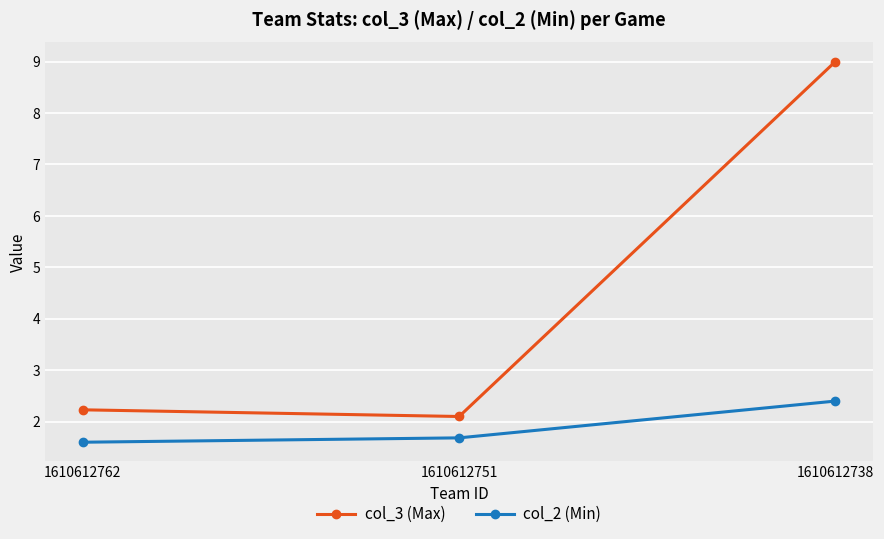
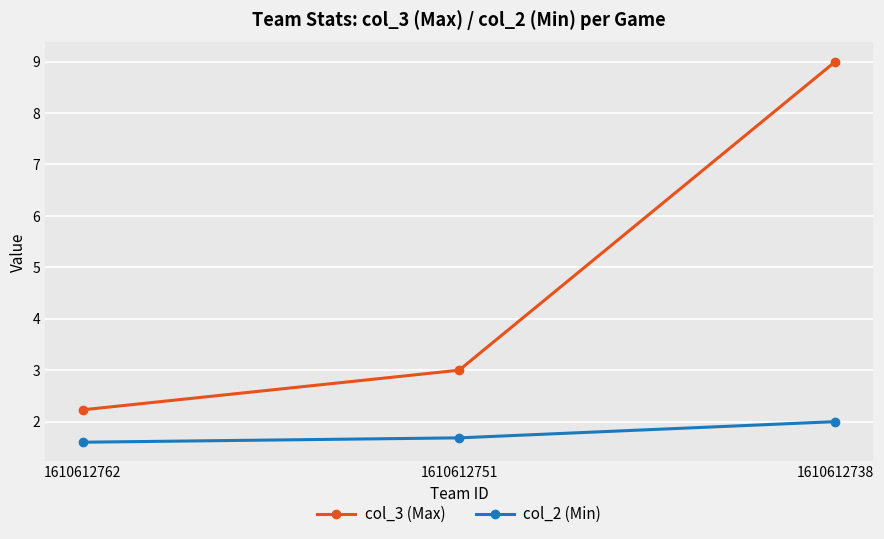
col_3 (Max), 1610612751: 2.1 -> 3.0
col_2 (Min), 1610612738: 2.4 -> 2.0
